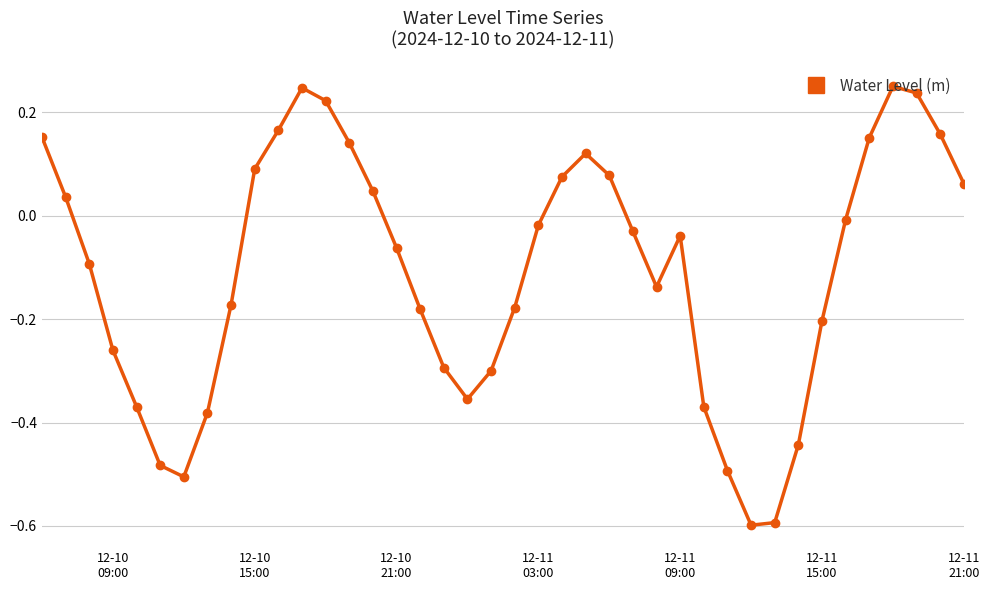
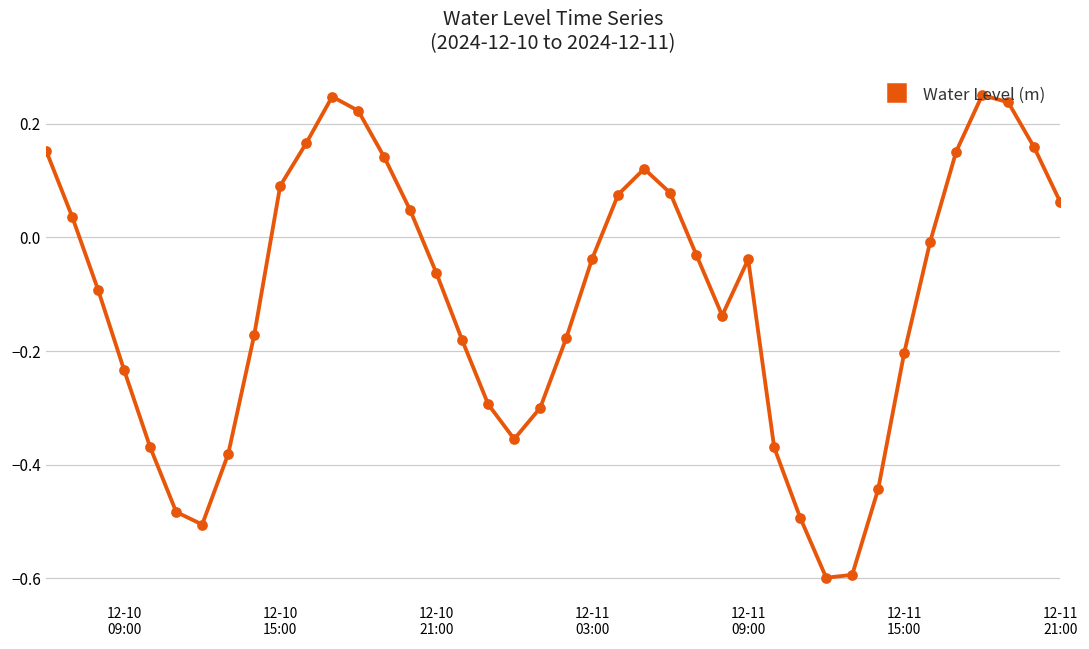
12-10 09:00: -0.26 -> -0.23
12-11 03:00: -0.02 -> -0.04
